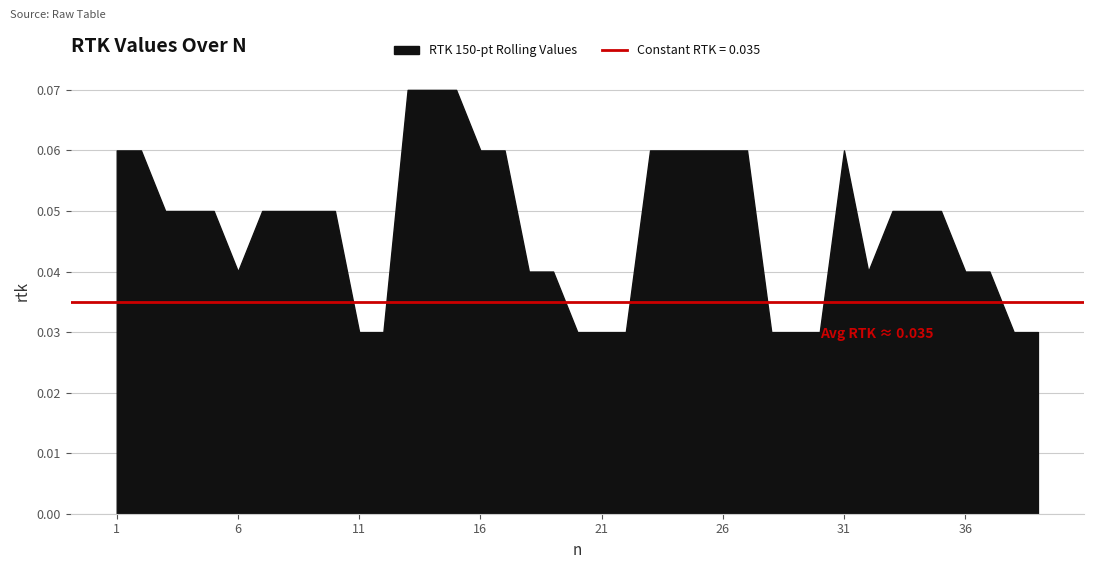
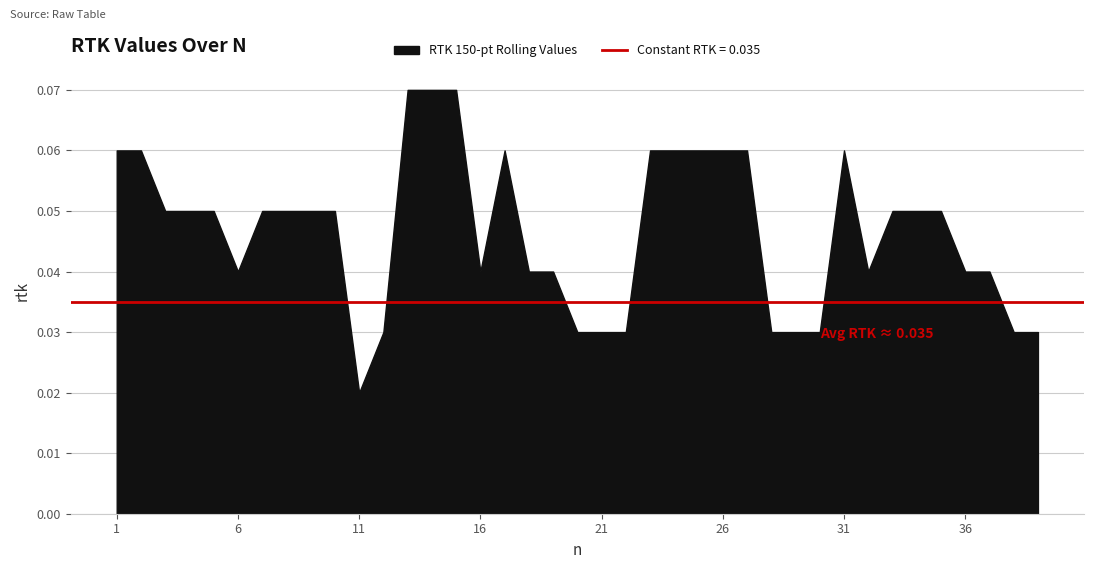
11: 0.03 -> 0.02
16: 0.06 -> 0.04
